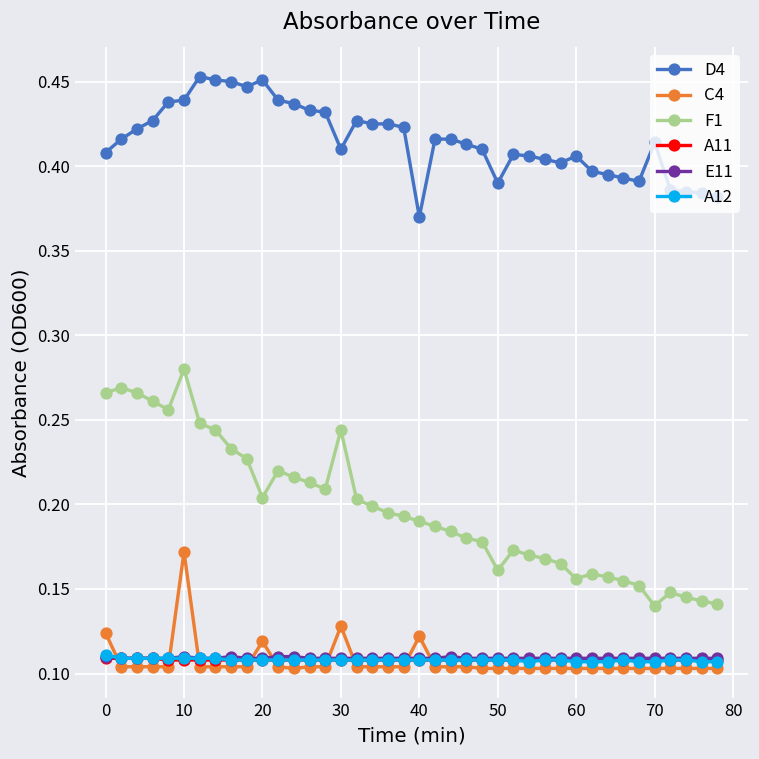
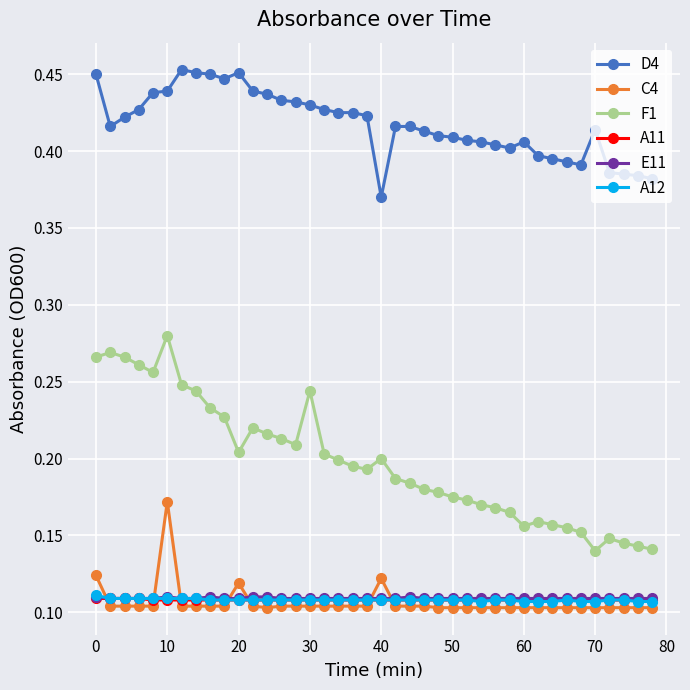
D4, 0: 0.408 -> 0.450
D4, 30: 0.41 -> 0.43
C4, 30: 0.128 -> 0.104
F1, 40: 0.19 -> 0.20
D4, 50: 0.390 -> 0.409
F1, 50: 0.161 -> 0.175
